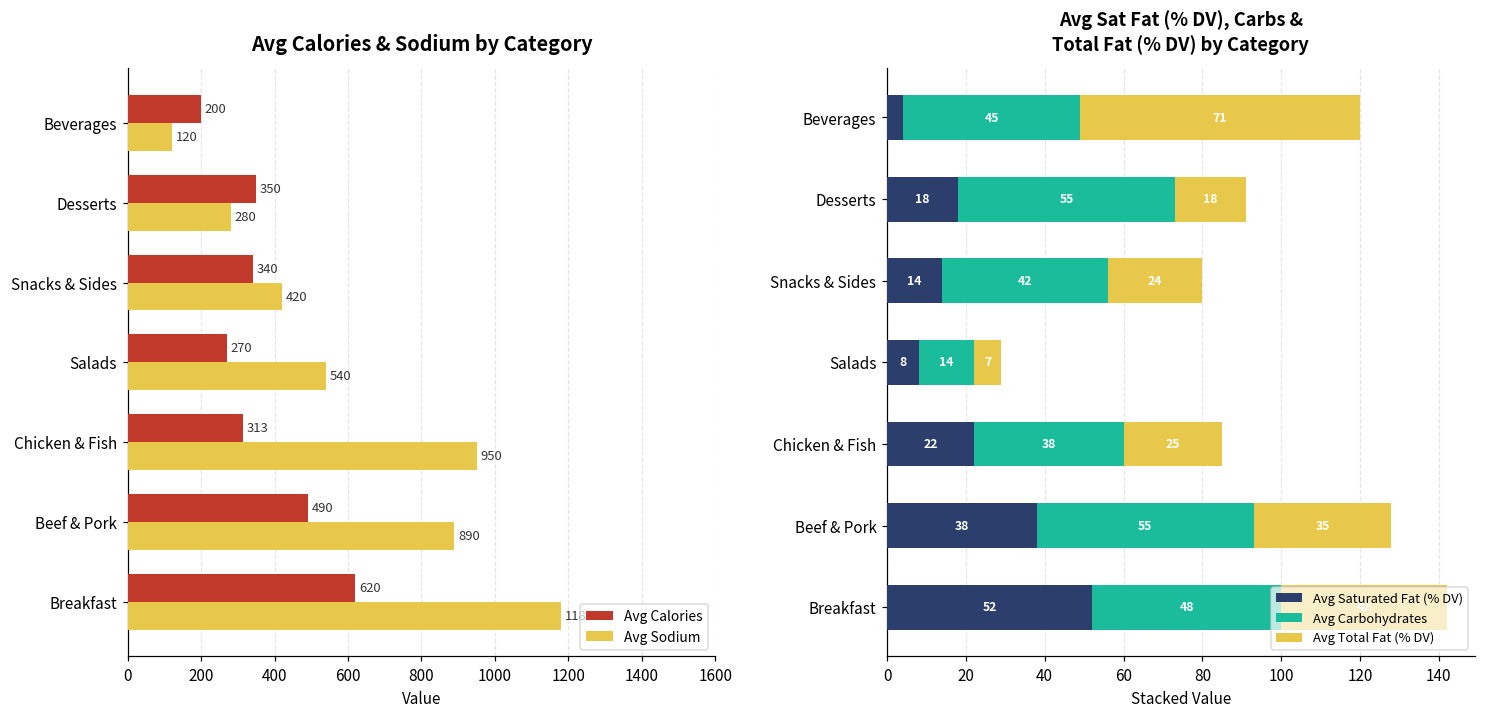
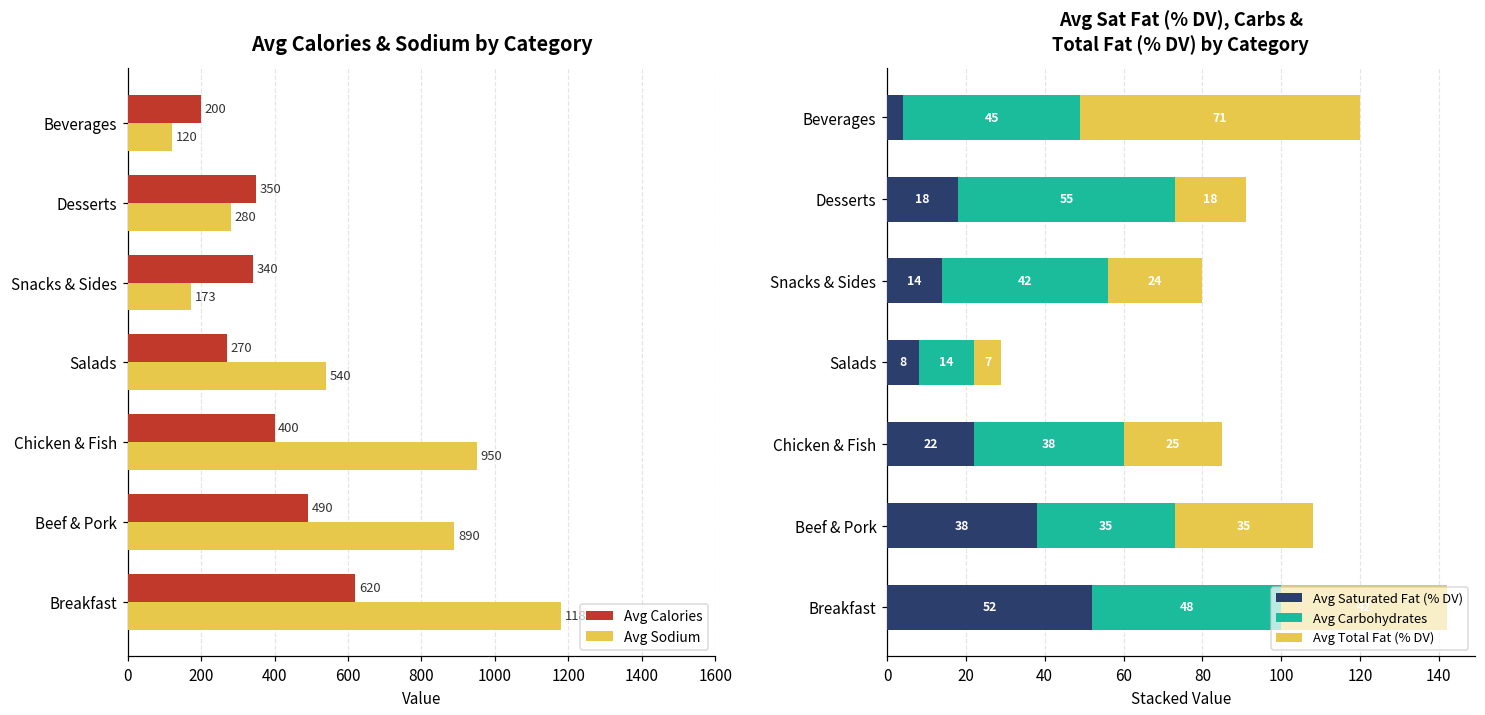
Avg Calories & Sodium by Category, Avg Sodium, Snacks & Sides: 420 -> 173
Avg Calories & Sodium by Category, Avg Calories, Chicken & Fish: 313 -> 400
Avg Sat Fat (% DV), Carbs & Total Fat (% DV) by Category, Avg Carbohydrates, Beef & Pork: 55 -> 35
